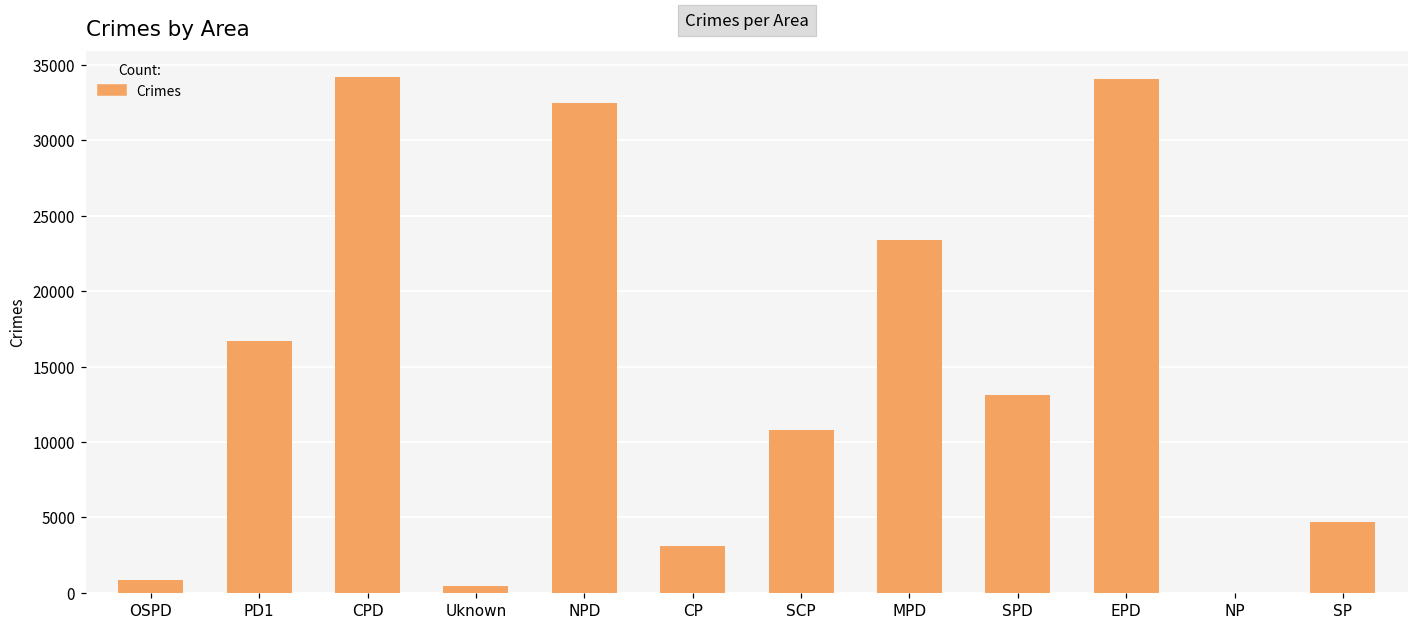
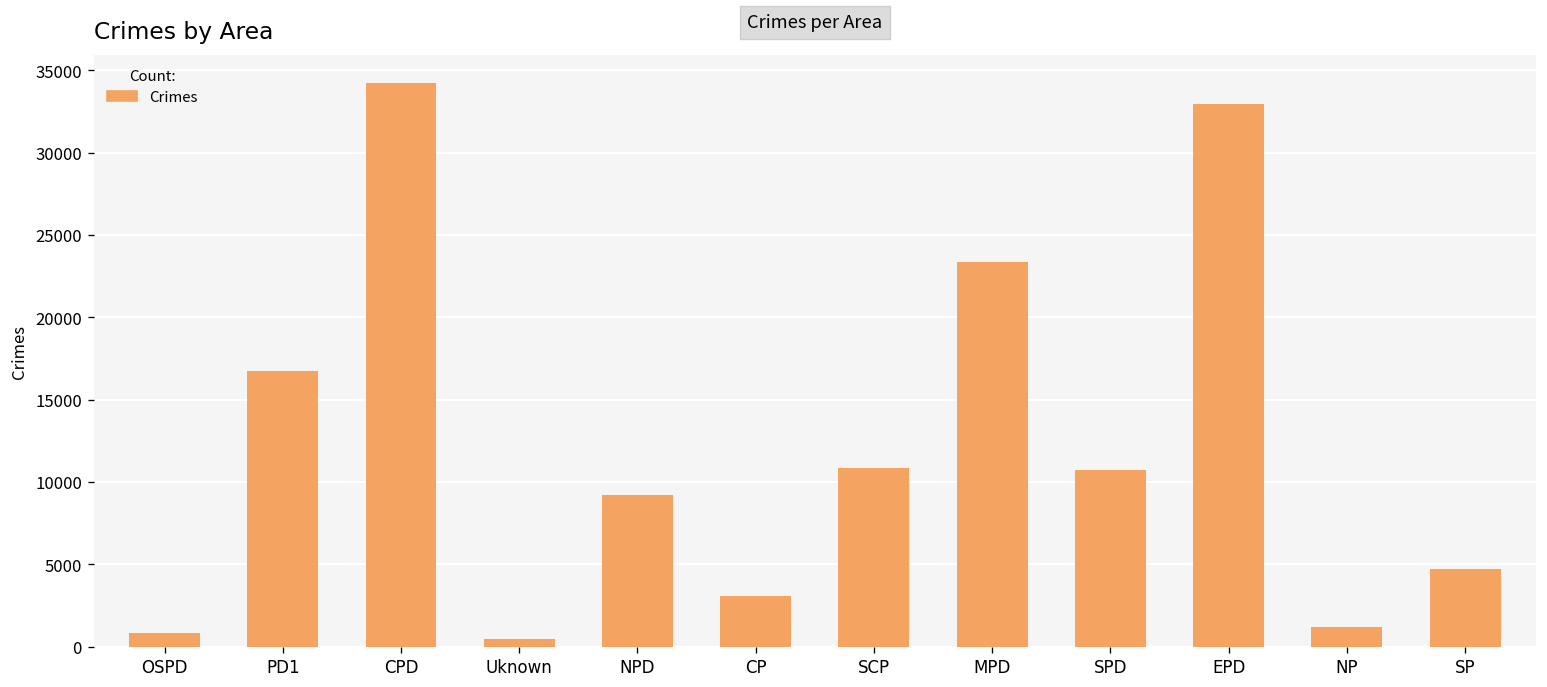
NPD: 32400 -> 9200
SPD: 13100 -> 10700
EPD: 34000 -> 32900
NP: 0 -> 1200
